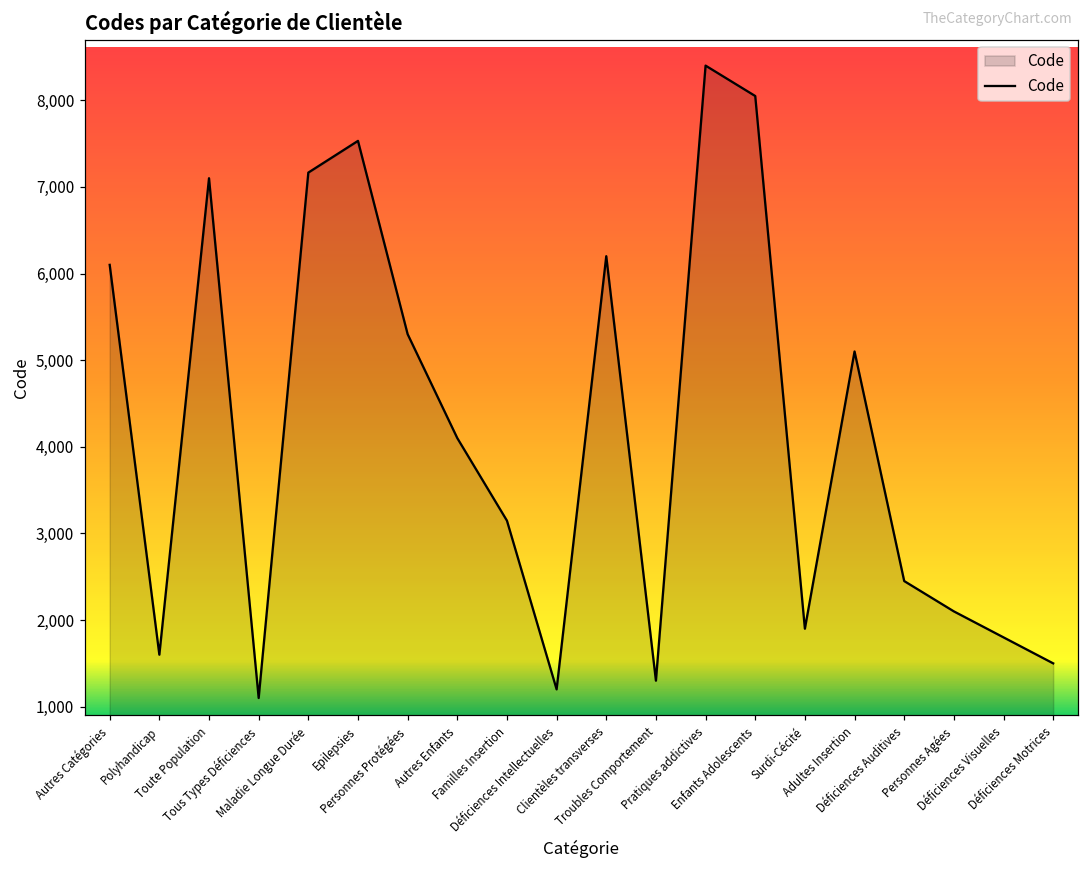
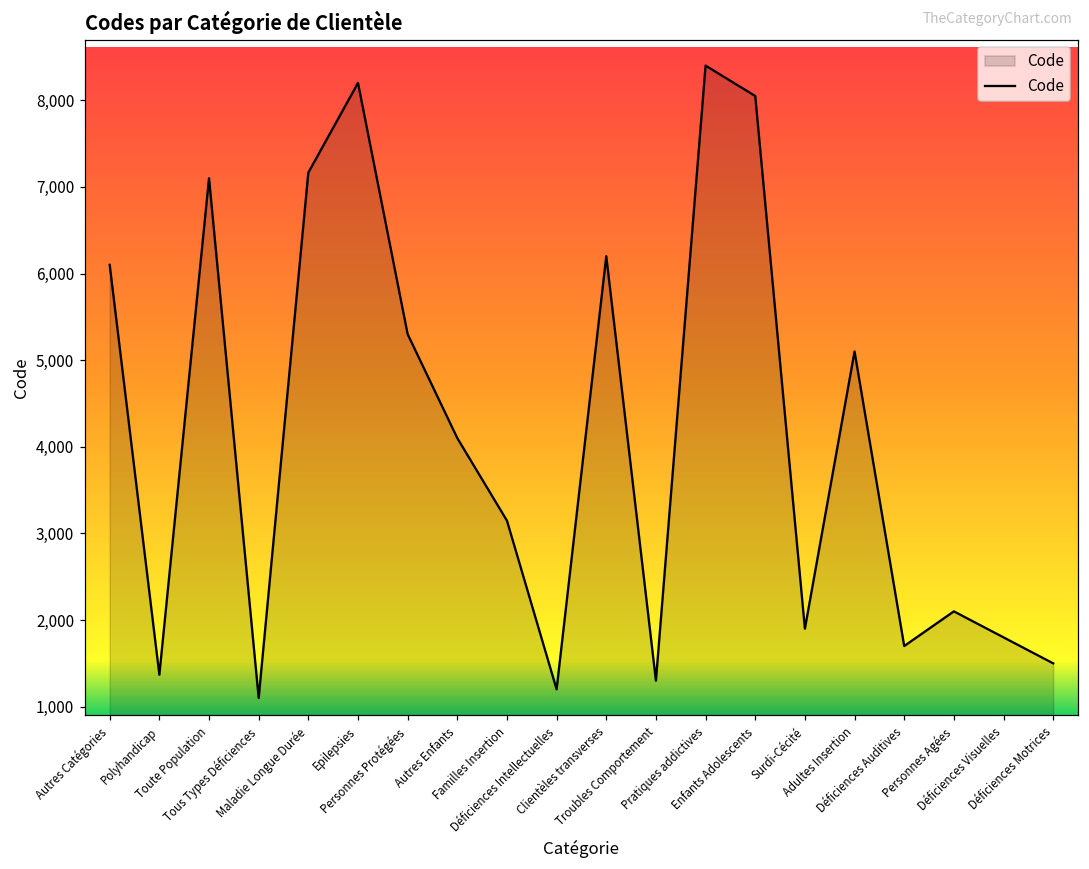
Polyhandicap: 1,600 -> 1,400
Epilepsies: 7,500 -> 8,200
Déficiences Auditives: 2,500 -> 1,700
